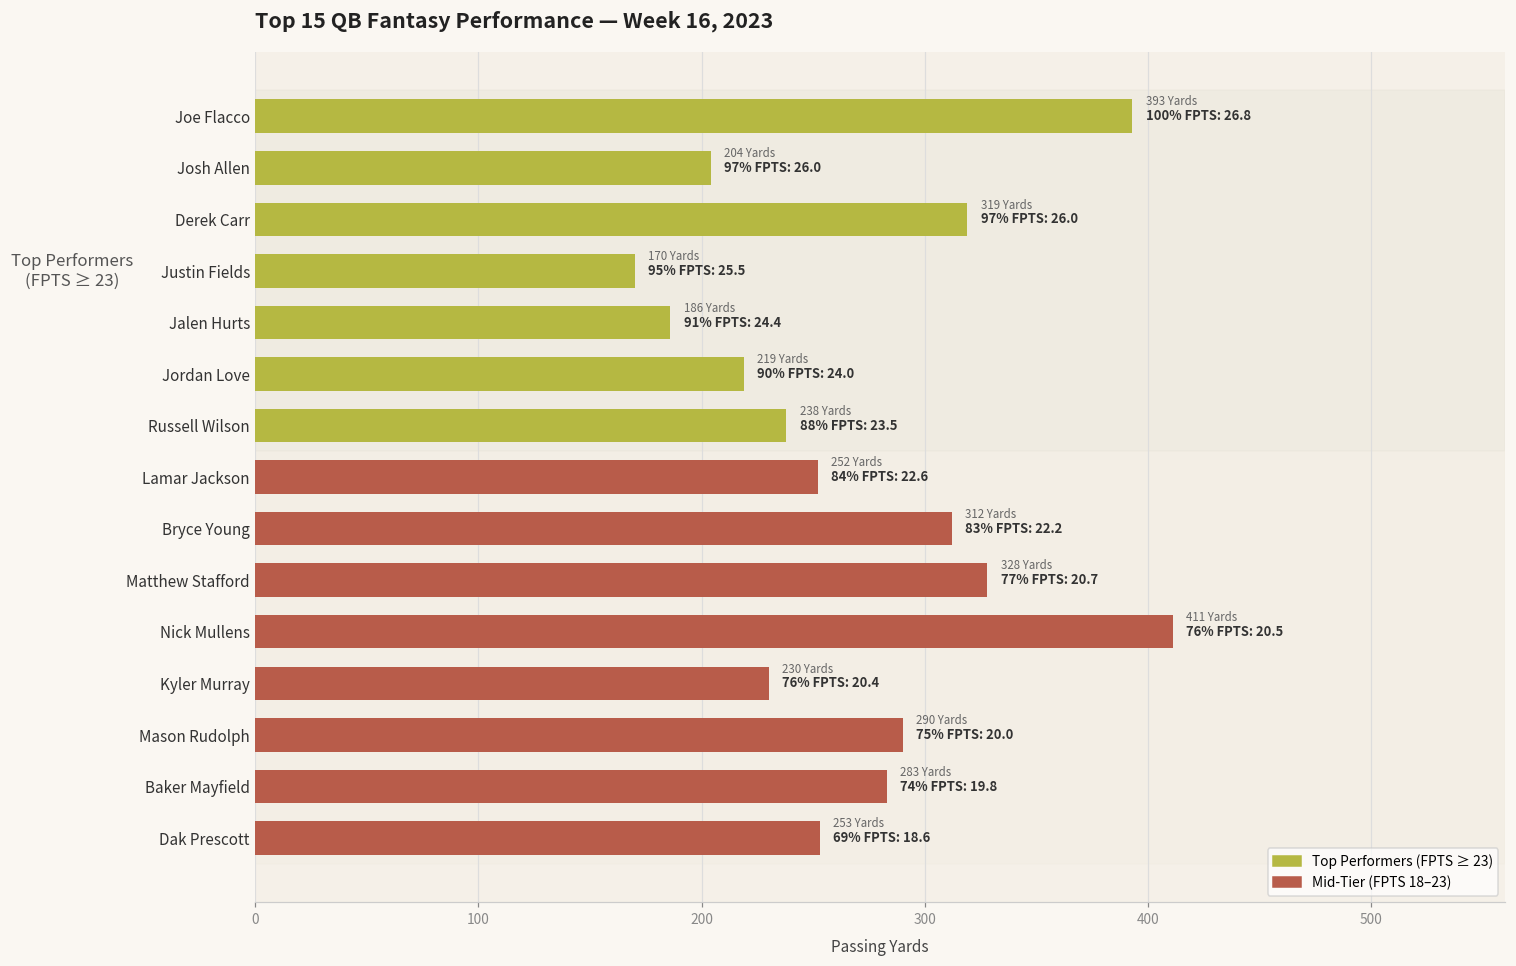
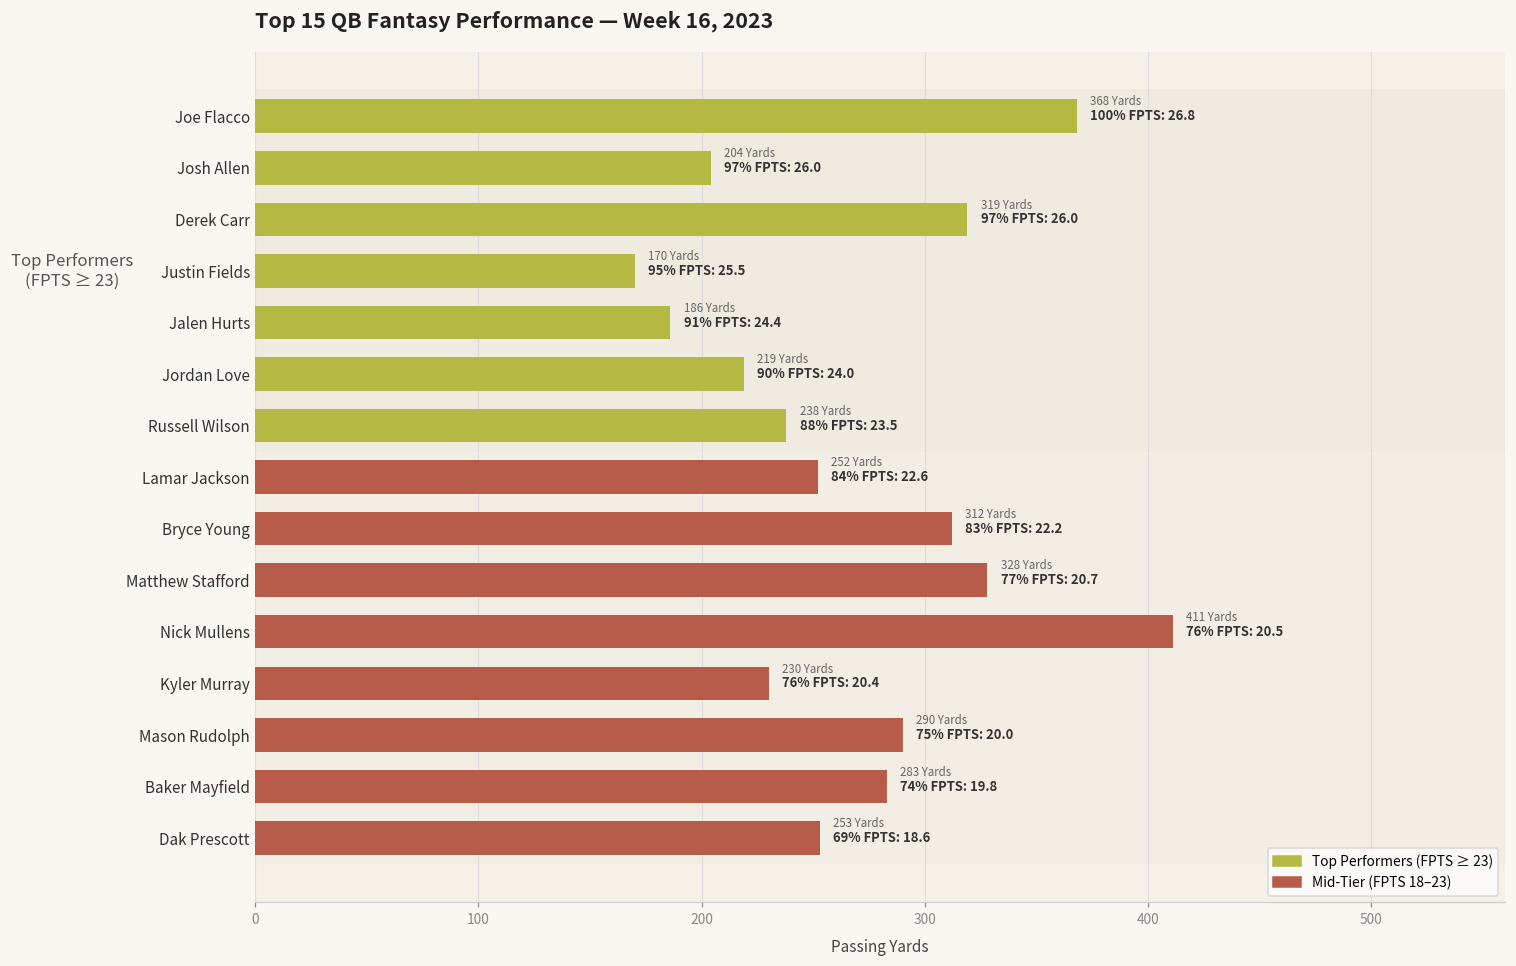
Joe Flacco: 393 -> 368
